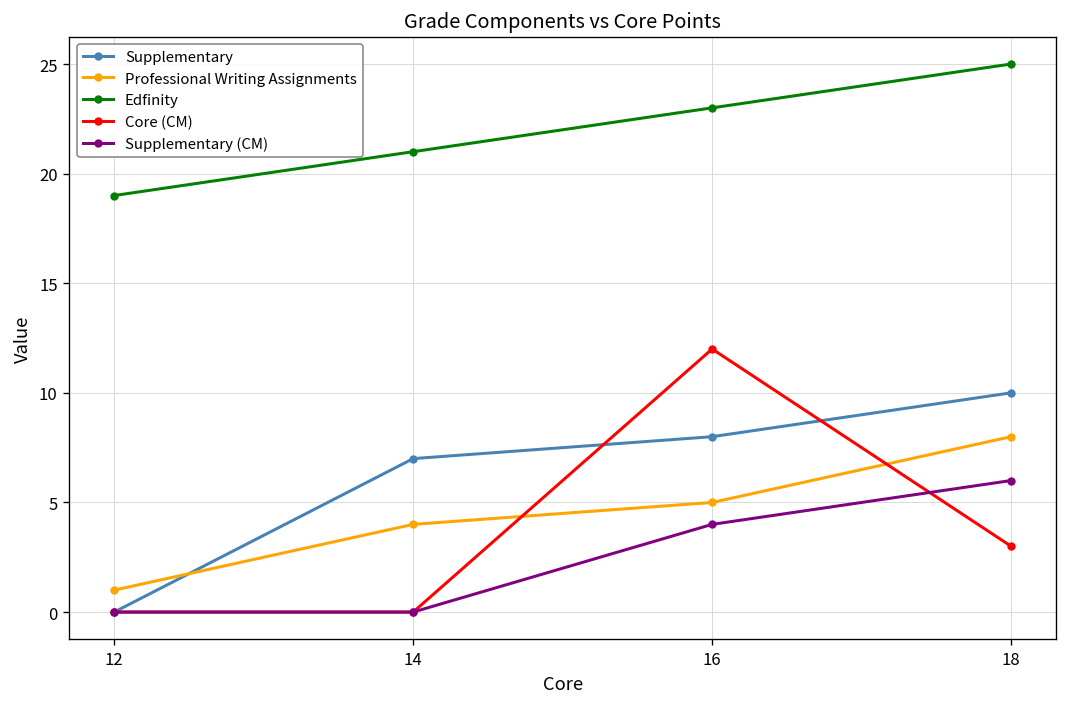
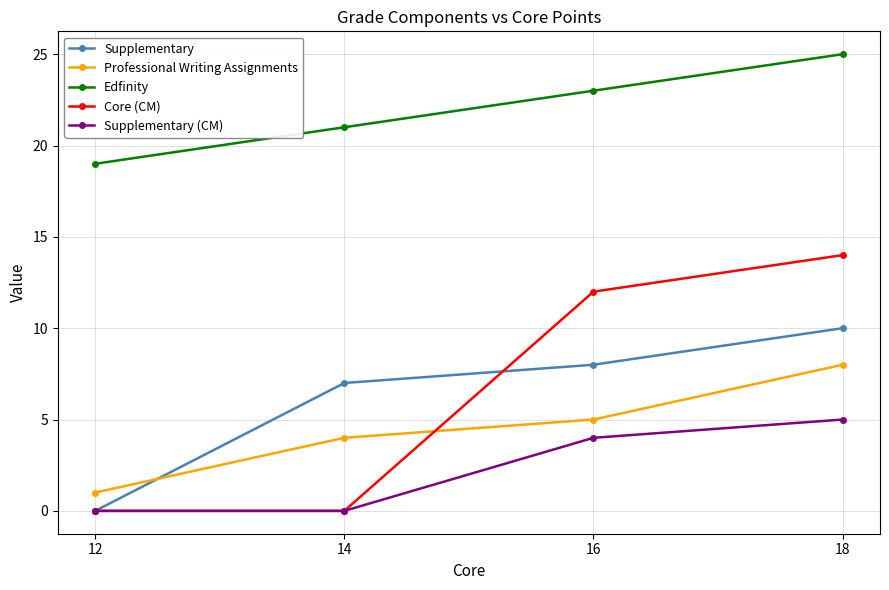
Core (CM), 18: 3 -> 14
Supplementary (CM), 18: 6 -> 5
